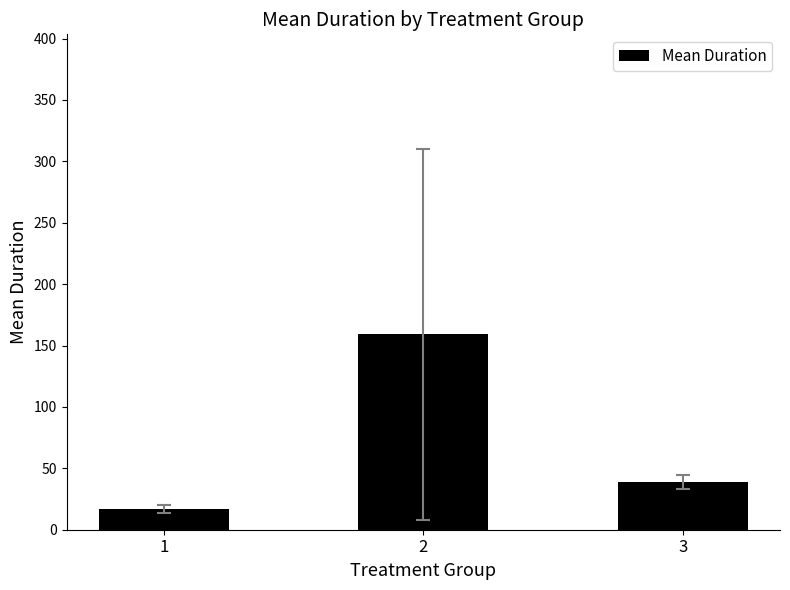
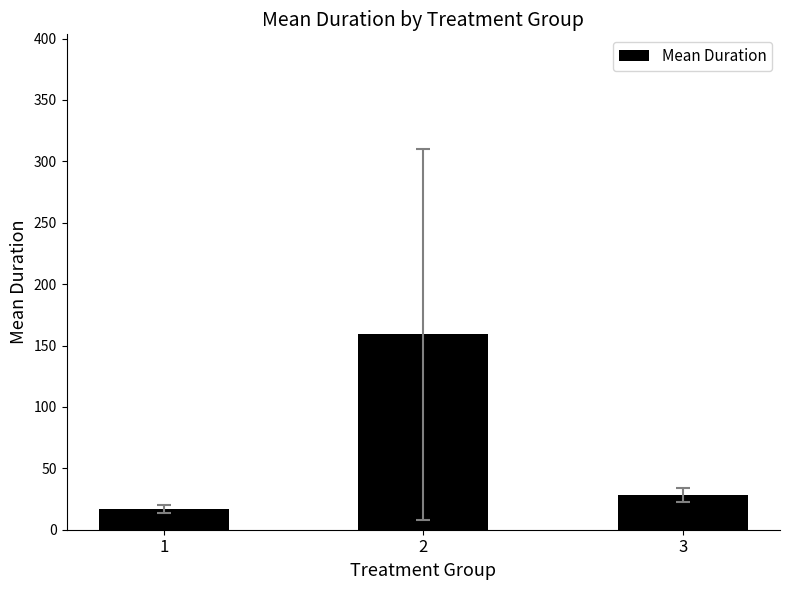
Mean Duration, 3: 39 -> 29
